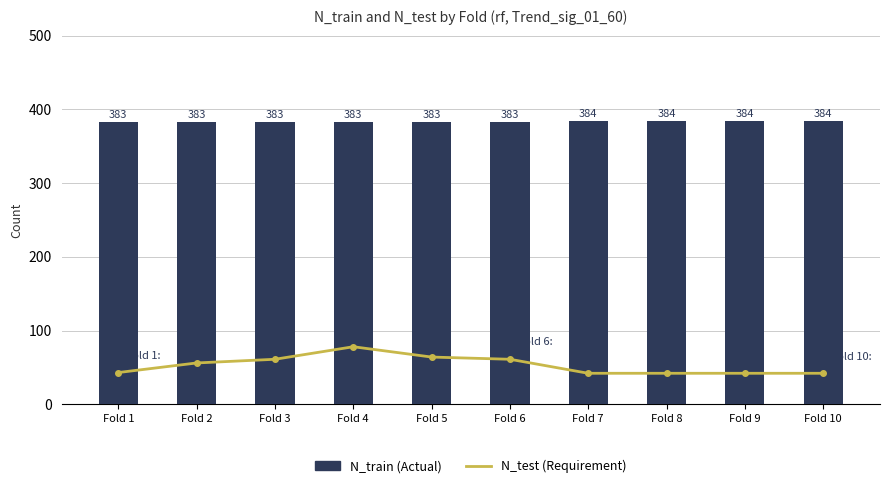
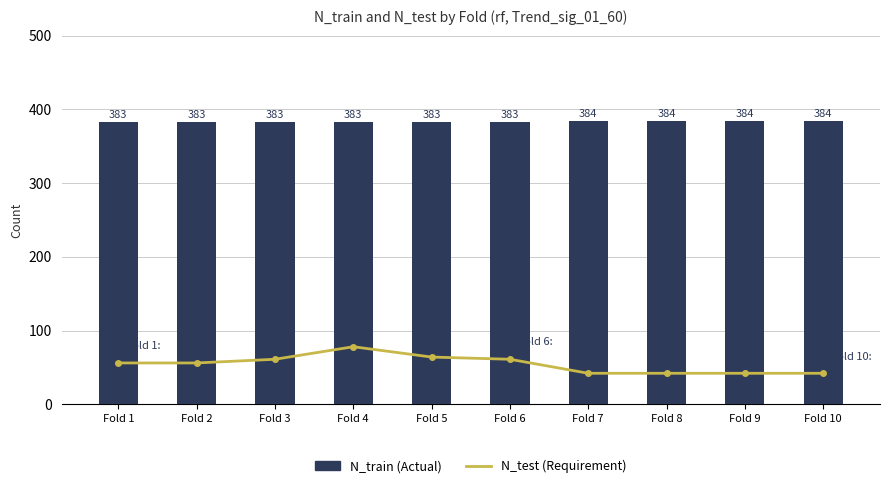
N_test (Requirement), Fold 1: 43 -> 56
